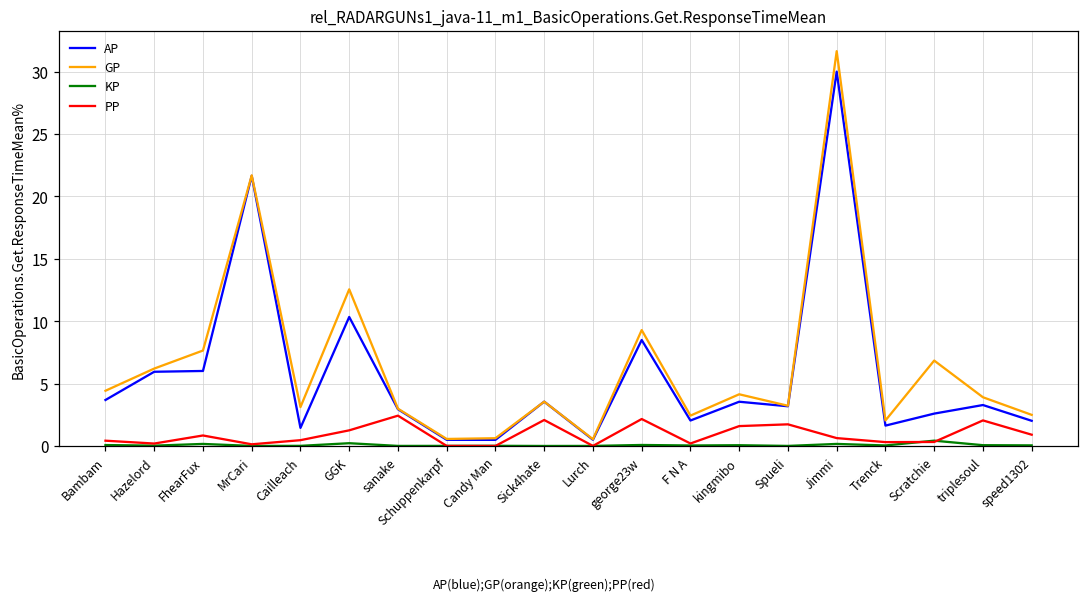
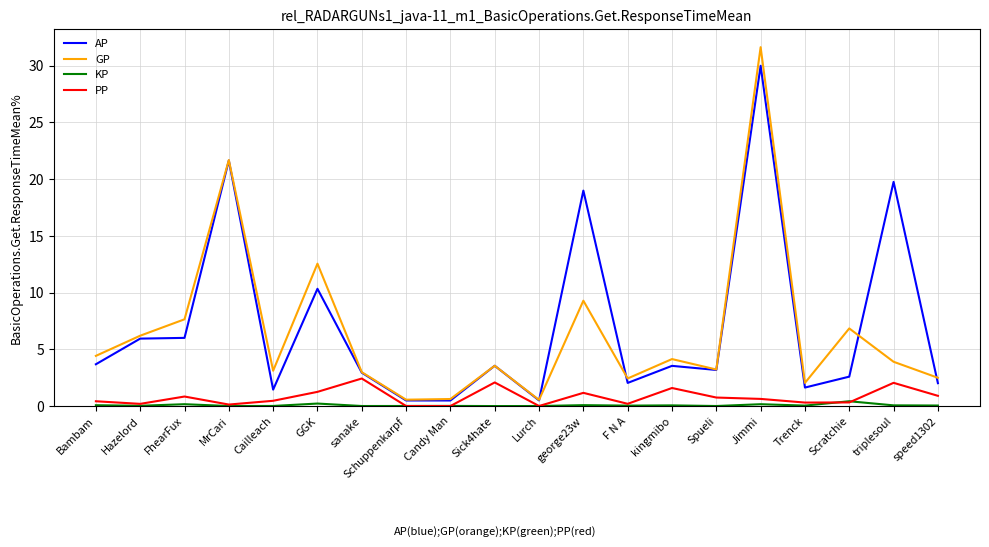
AP, george23w: 8.5 -> 19.0
PP, george23w: 2.2 -> 1.2
PP, Spueli: 1.7 -> 0.8
AP, triplesoul: 3.3 -> 19.8
